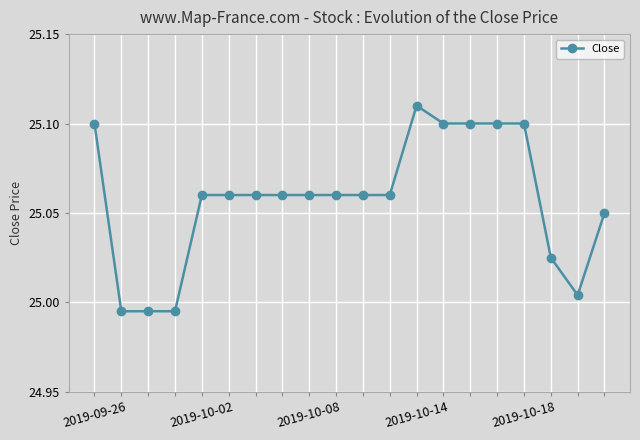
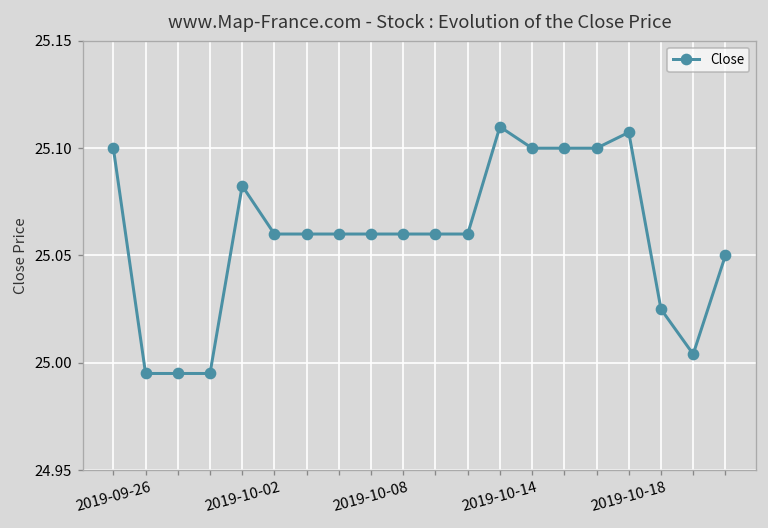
2019-10-02: 25.060 -> 25.082
2019-10-18: 25.100 -> 25.107
